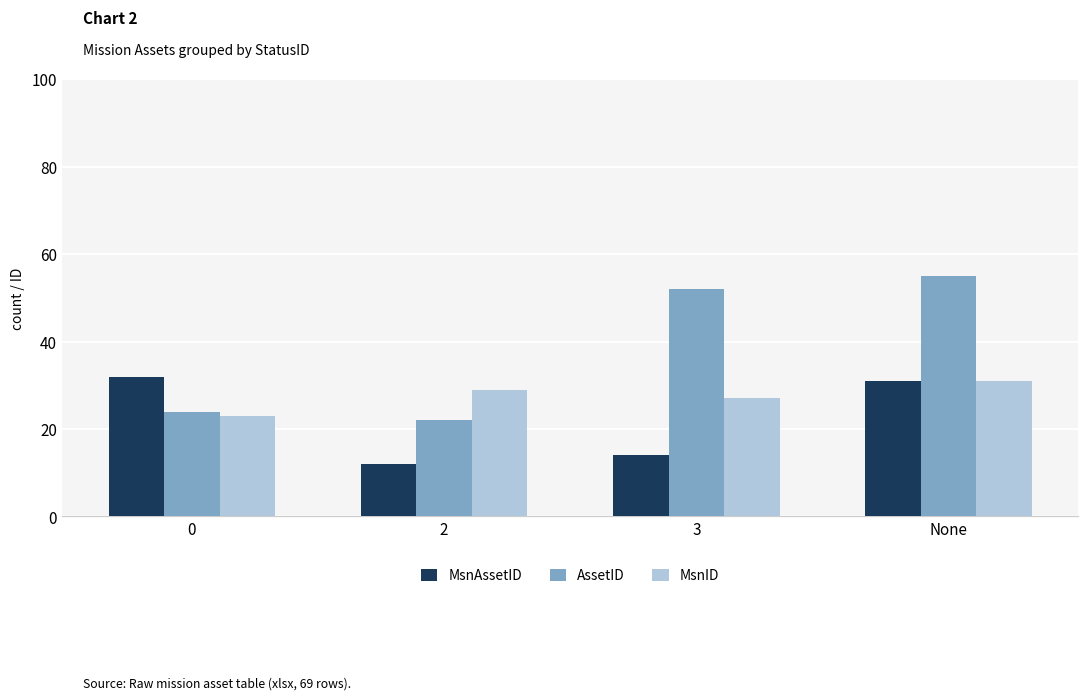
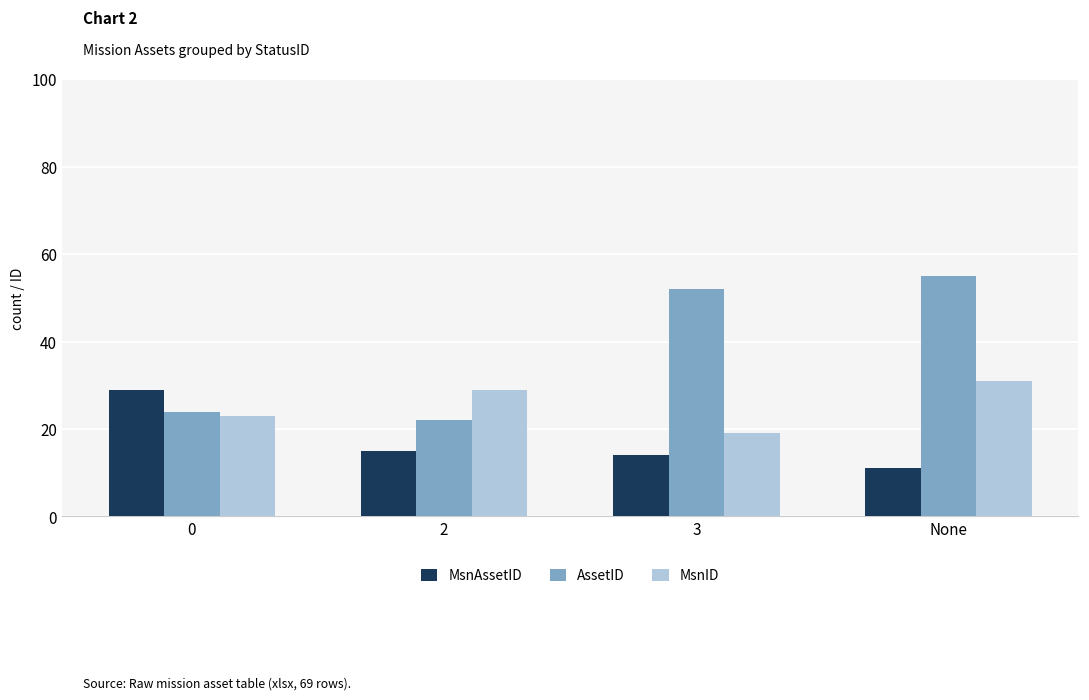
MsnAssetID, 0: 32 -> 29
MsnAssetID, 2: 12 -> 15
MsnID, 3: 27 -> 19
MsnAssetID, None: 31 -> 11
